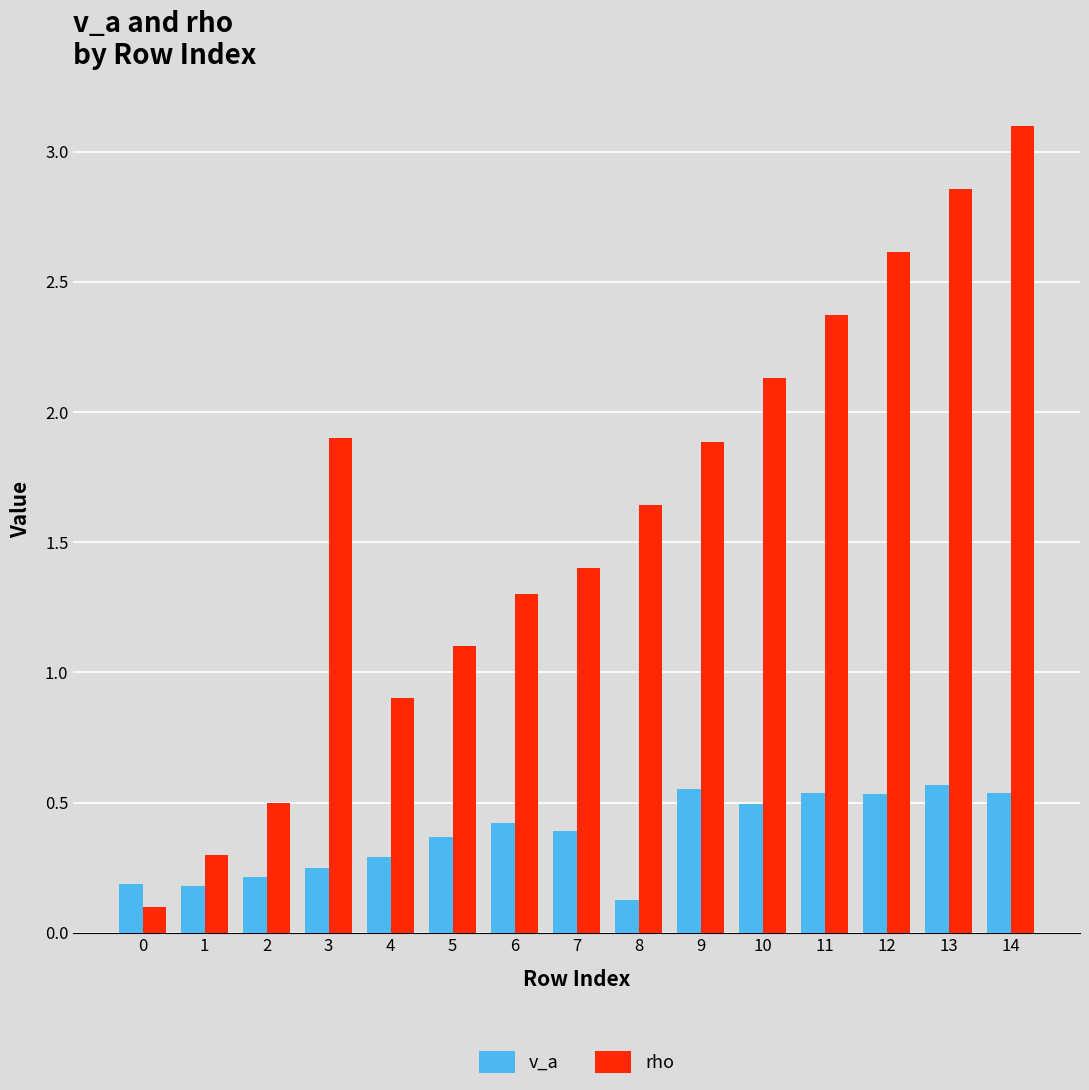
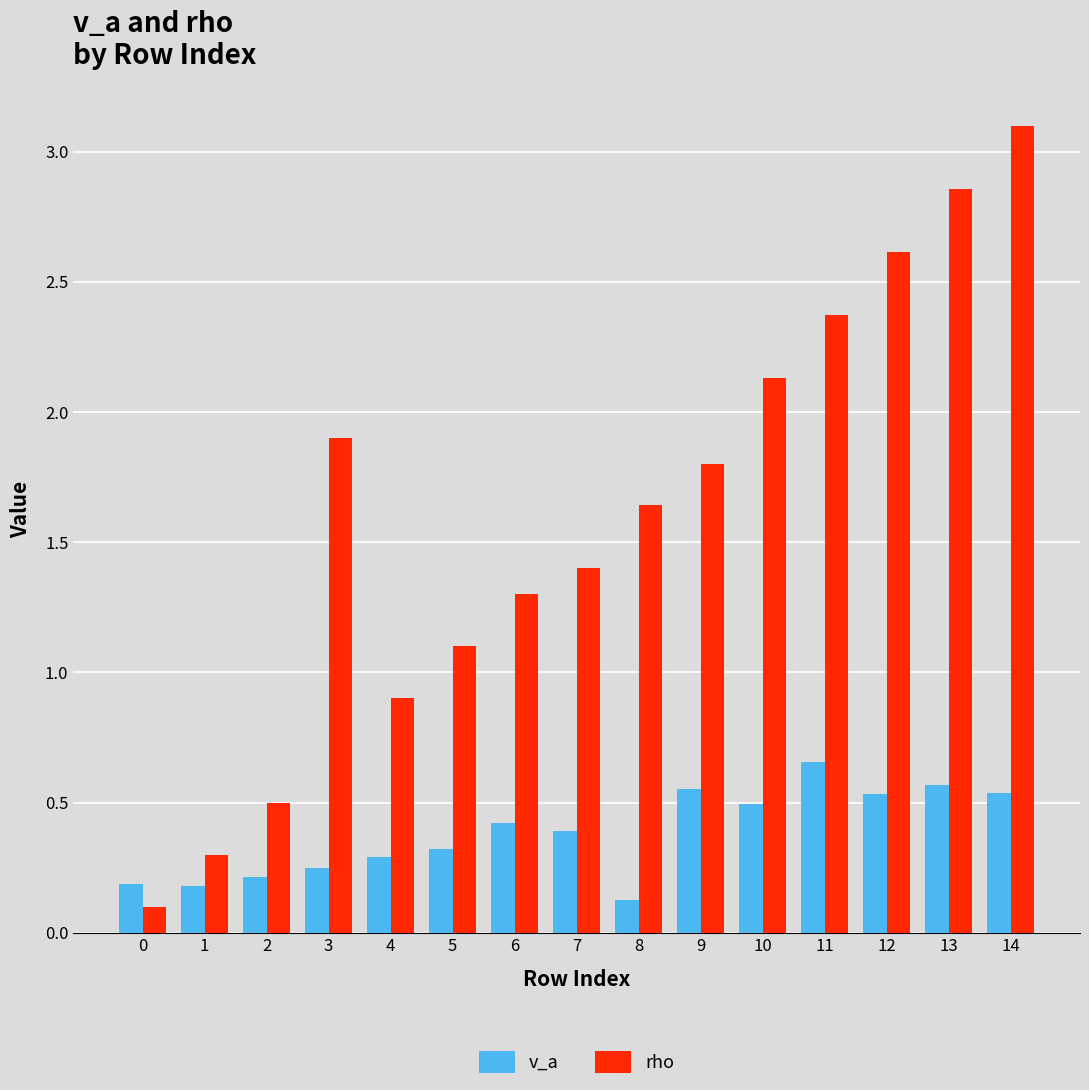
v_a, 5: 0.37 -> 0.32
rho, 9: 1.89 -> 1.80
v_a, 11: 0.54 -> 0.66
